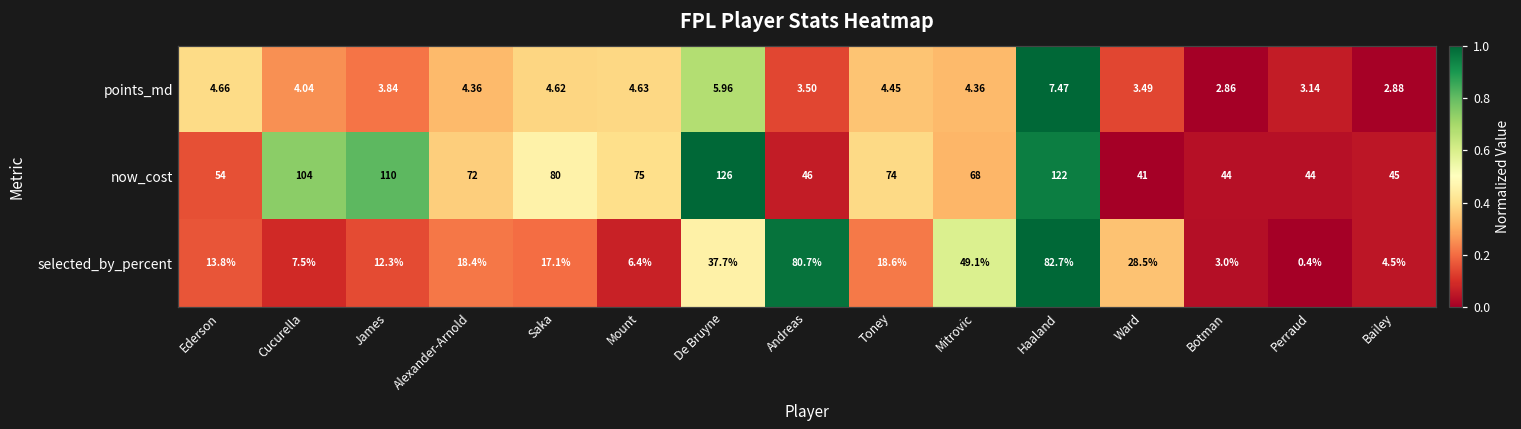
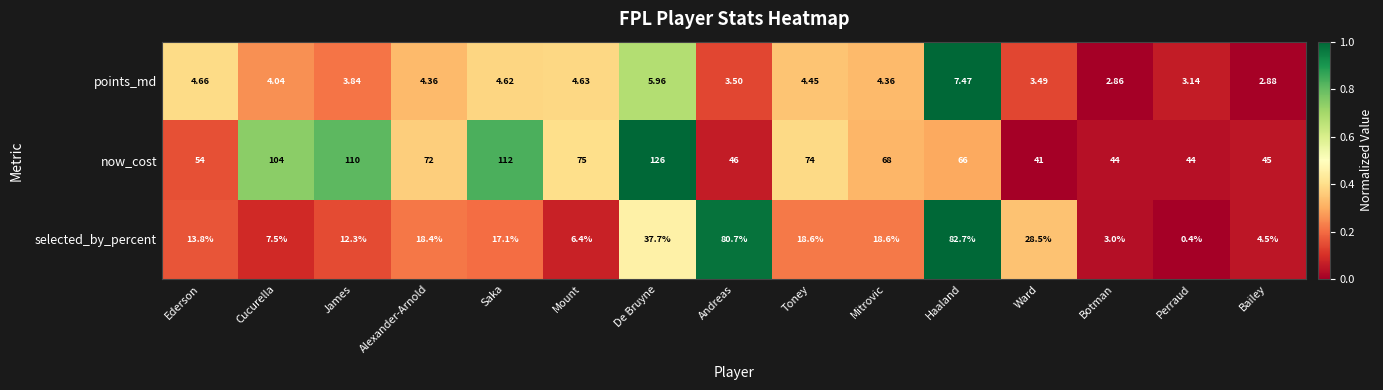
now_cost, Saka: 80 -> 112
now_cost, Haaland: 122 -> 66
selected_by_percent, Mitrovic: 49.1% -> 18.6%
